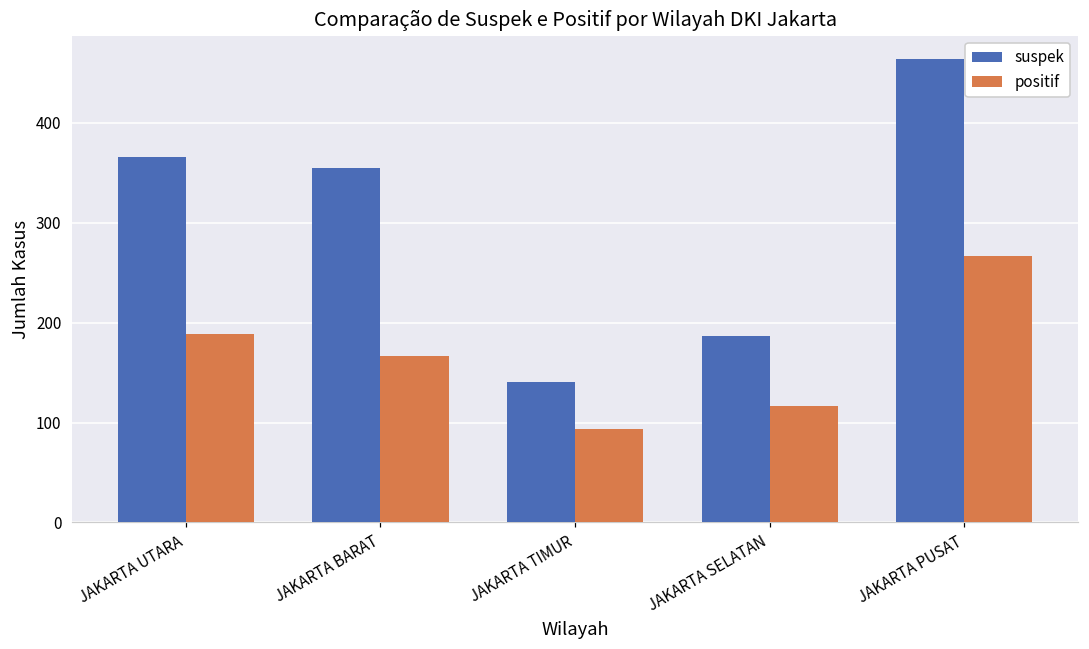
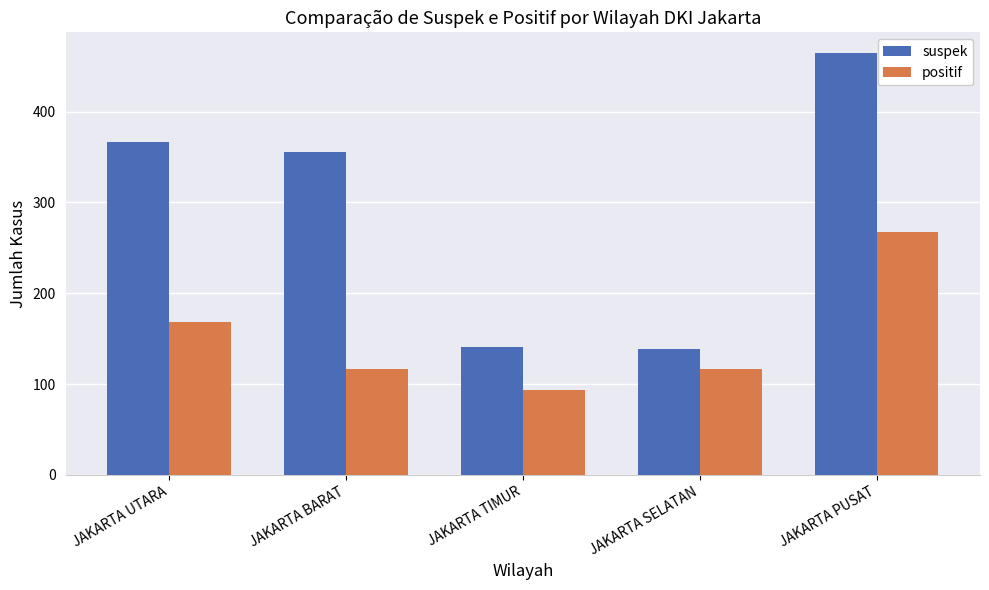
positif, JAKARTA UTARA: 190 -> 170
positif, JAKARTA BARAT: 170 -> 120
suspek, JAKARTA SELATAN: 190 -> 140
